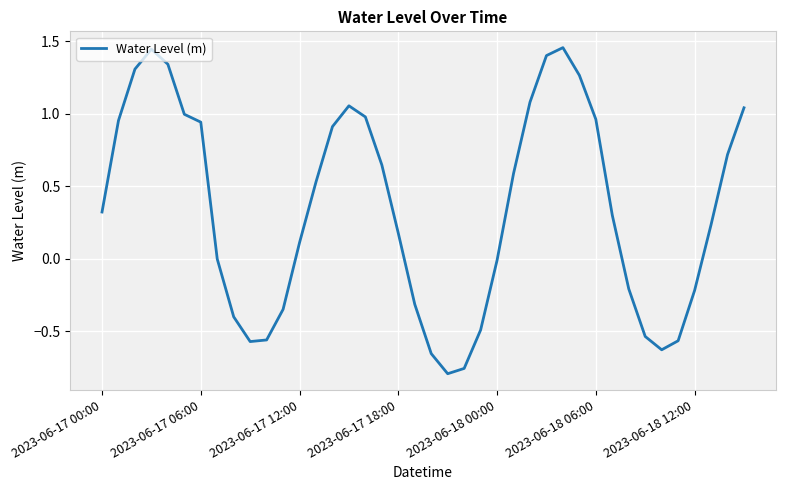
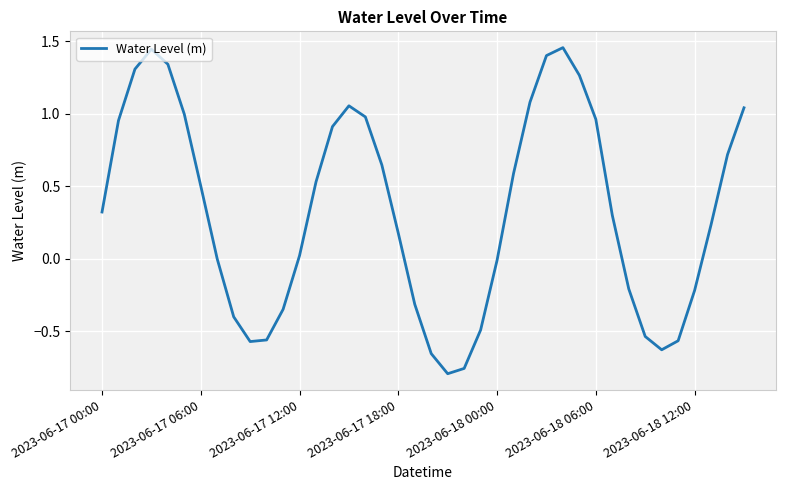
2023-06-17 06:00: 0.94 -> 0.50
2023-06-17 12:00: 0.11 -> 0.02
